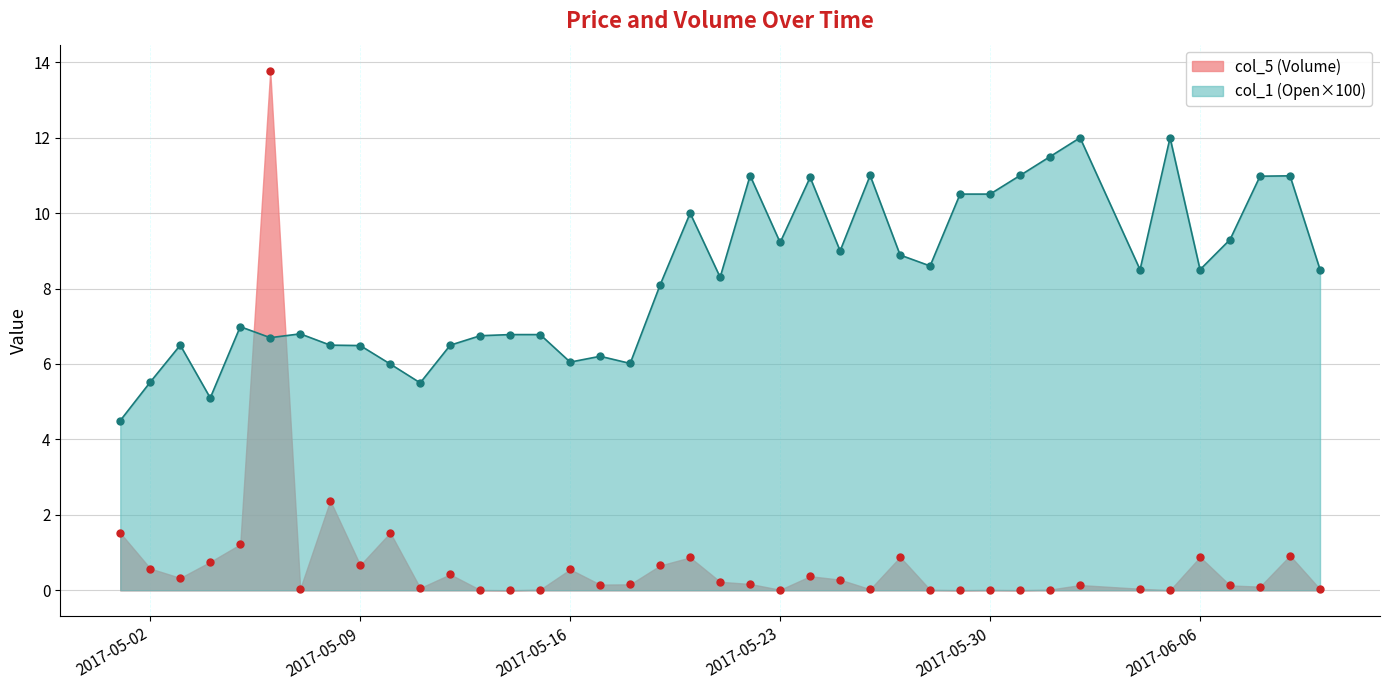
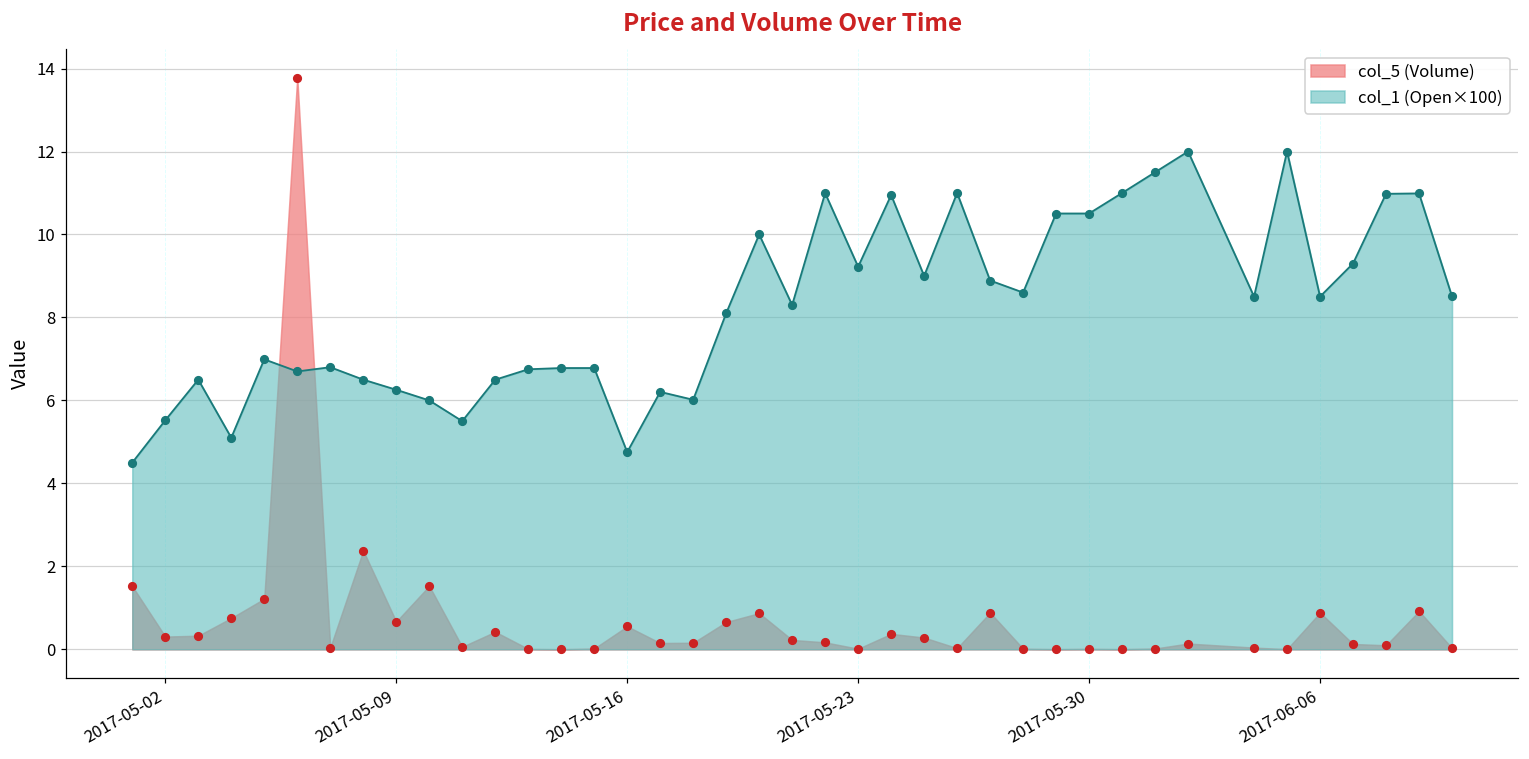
col_5 (Volume), 2017-05-02: 0.6 -> 0.3
col_1 (Open×100), 2017-05-09: 6.5 -> 6.3
col_1 (Open×100), 2017-05-16: 6.1 -> 4.8
